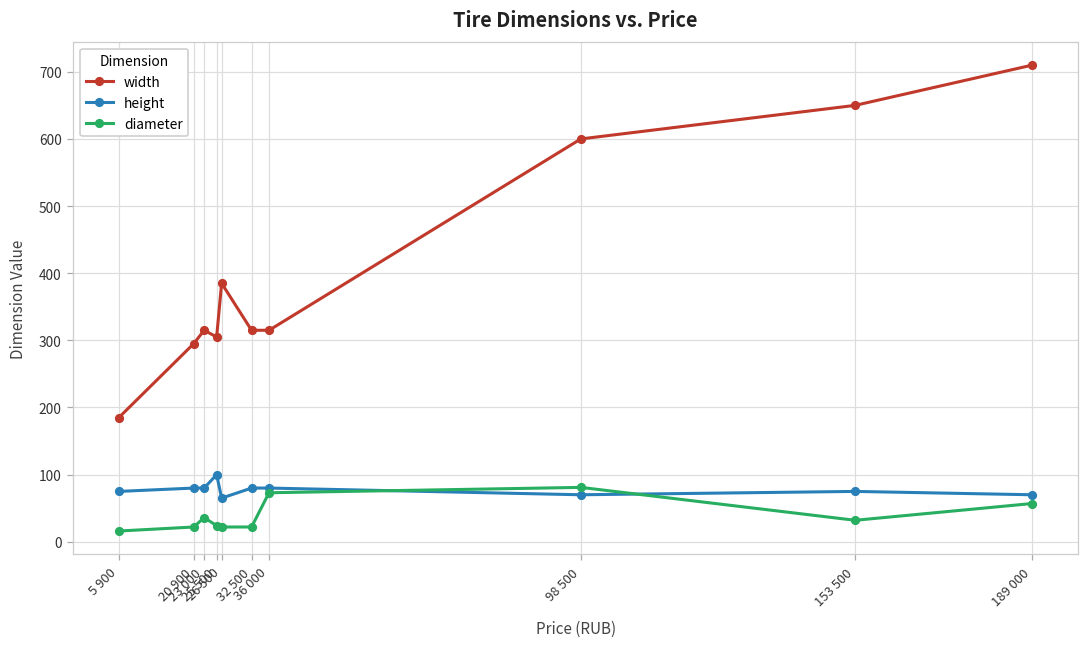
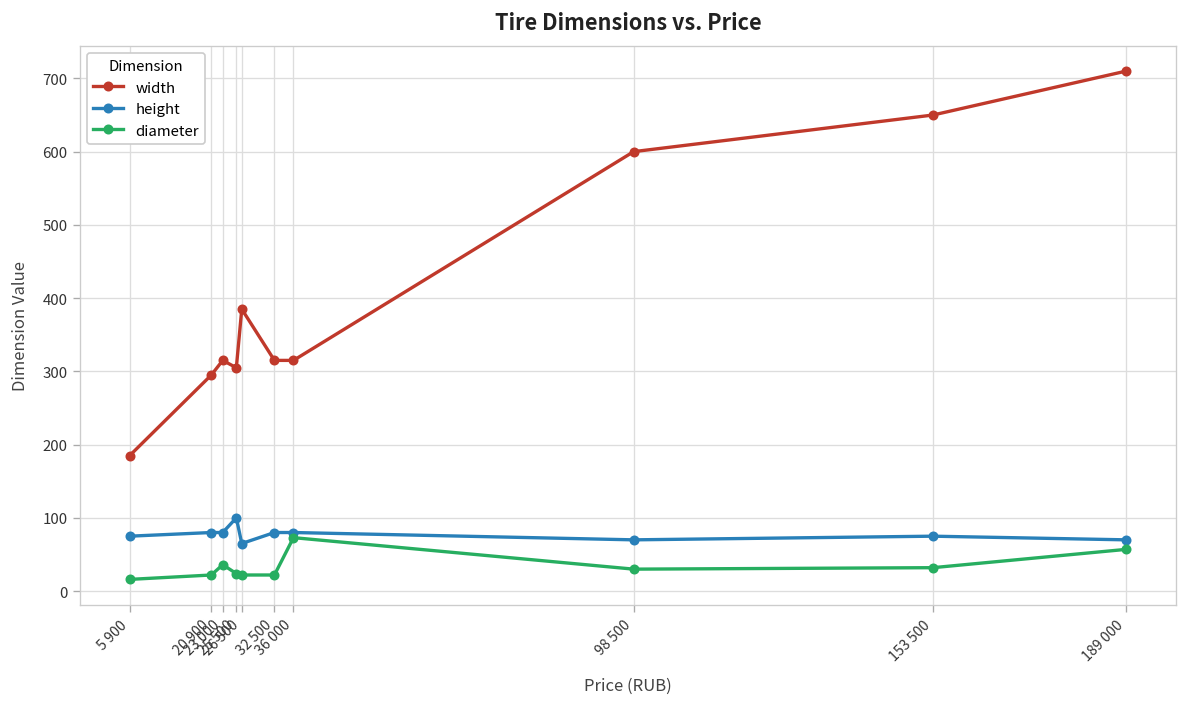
diameter, 98 500: 80 -> 30
